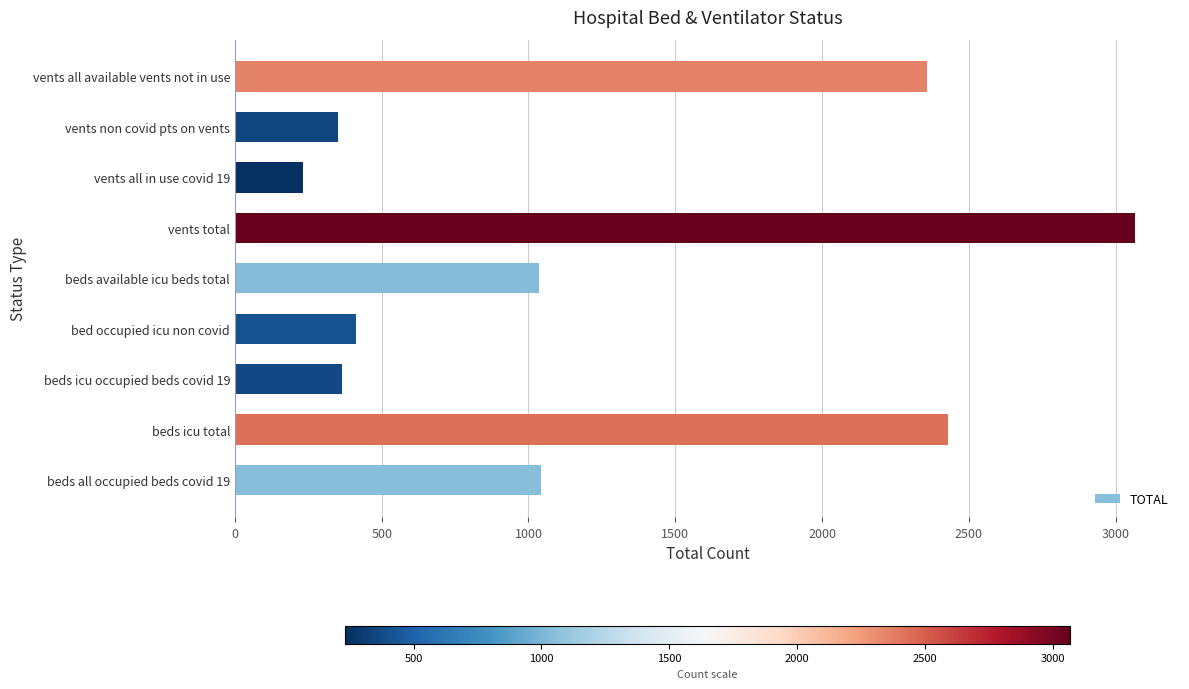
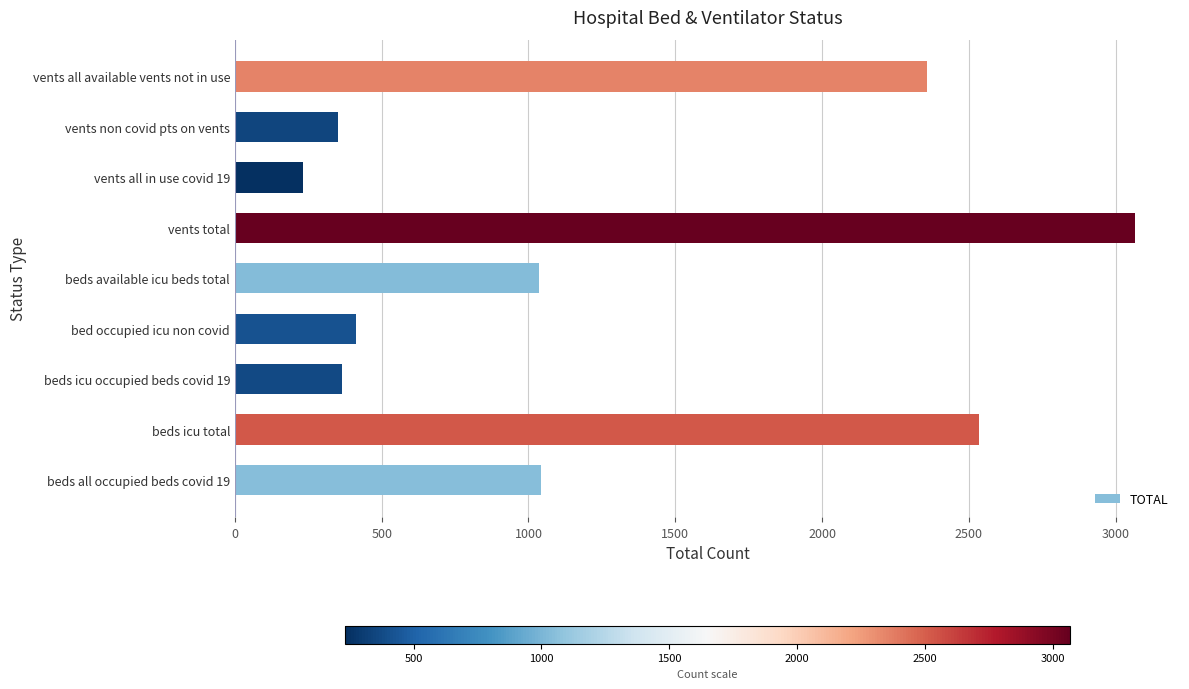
beds icu total: 2430 -> 2530
